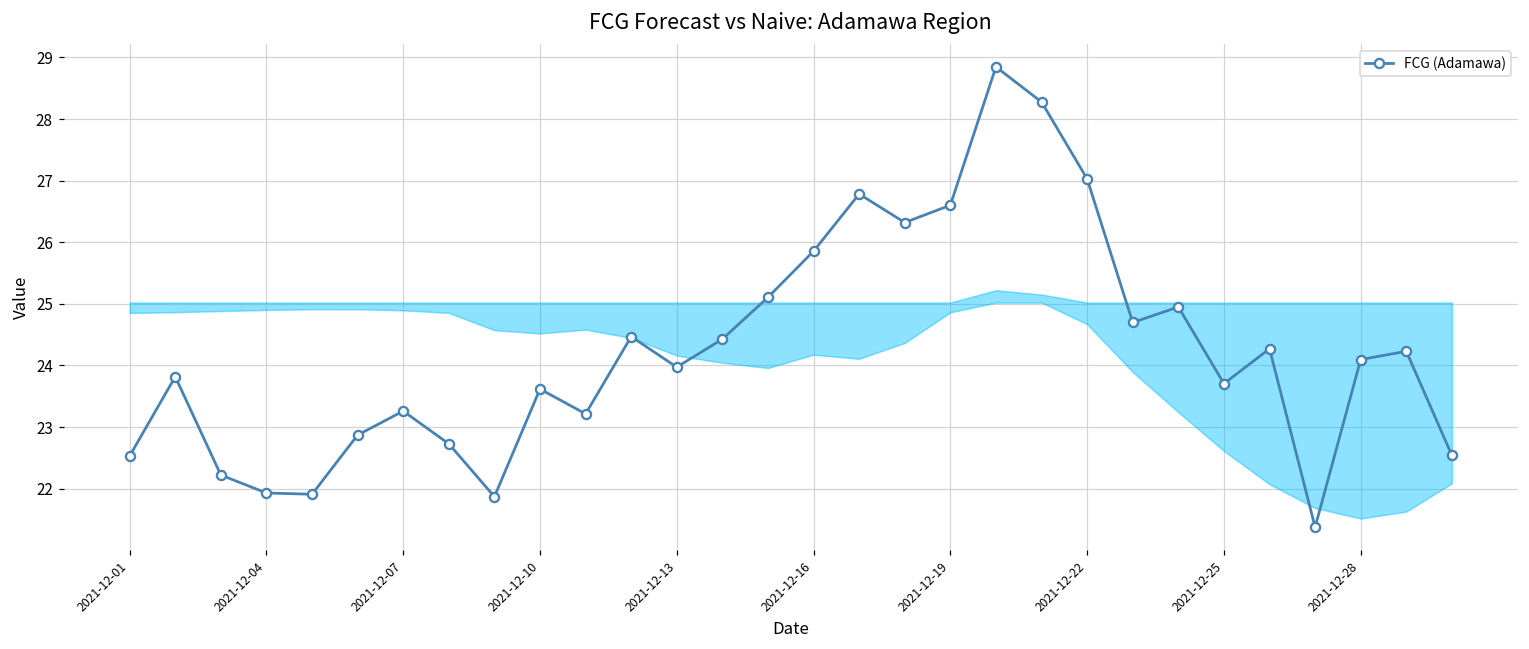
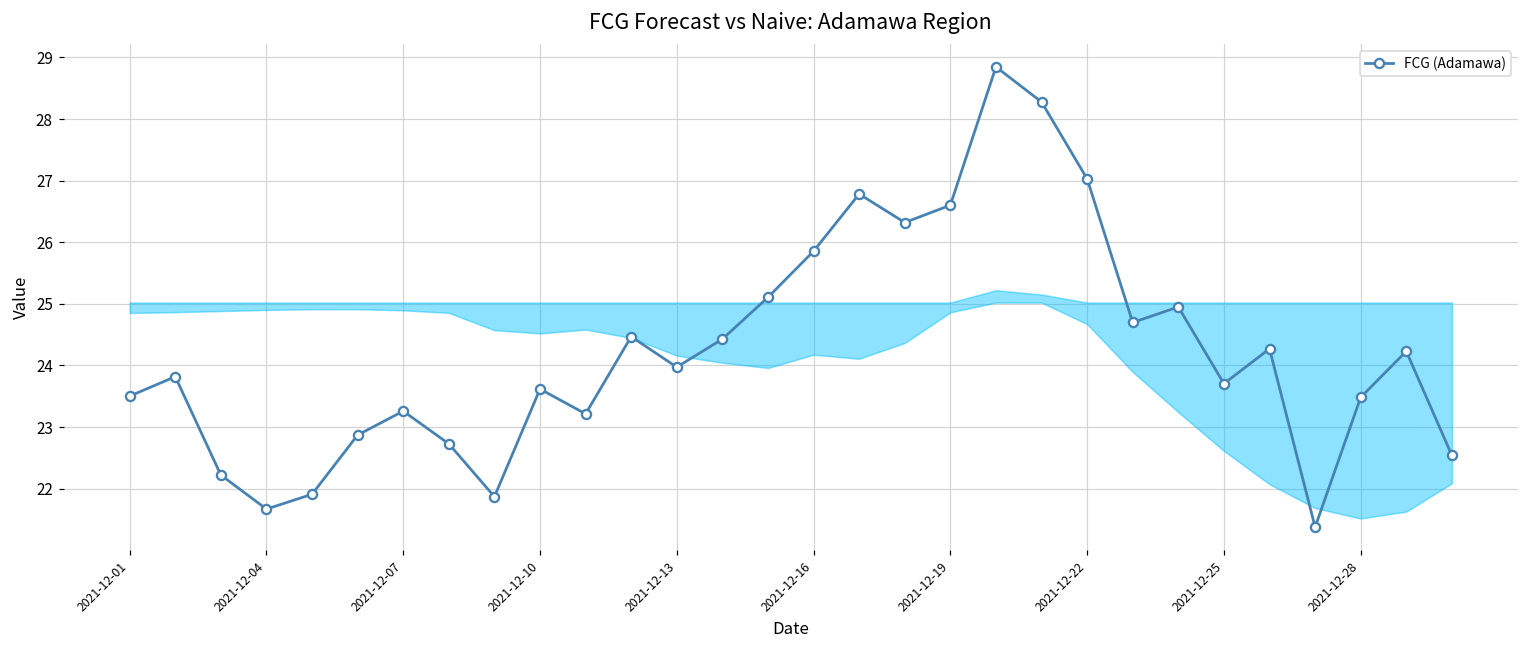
FCG (Adamawa), 2021-12-01: 22.5 -> 23.5
FCG (Adamawa), 2021-12-04: 21.9 -> 21.7
FCG (Adamawa), 2021-12-28: 24.1 -> 23.5
